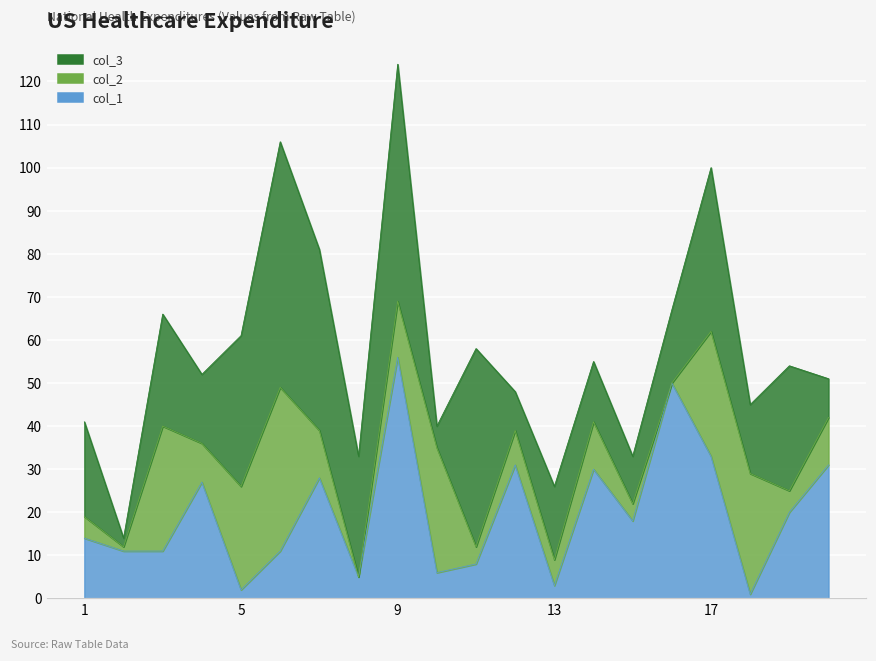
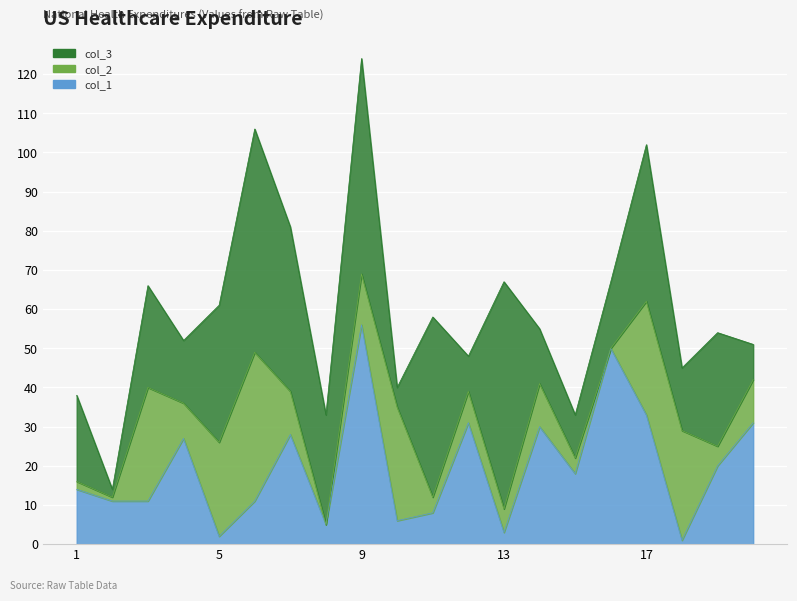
col_2, 1: 5 -> 2
col_3, 13: 17 -> 58
col_3, 17: 38 -> 40
